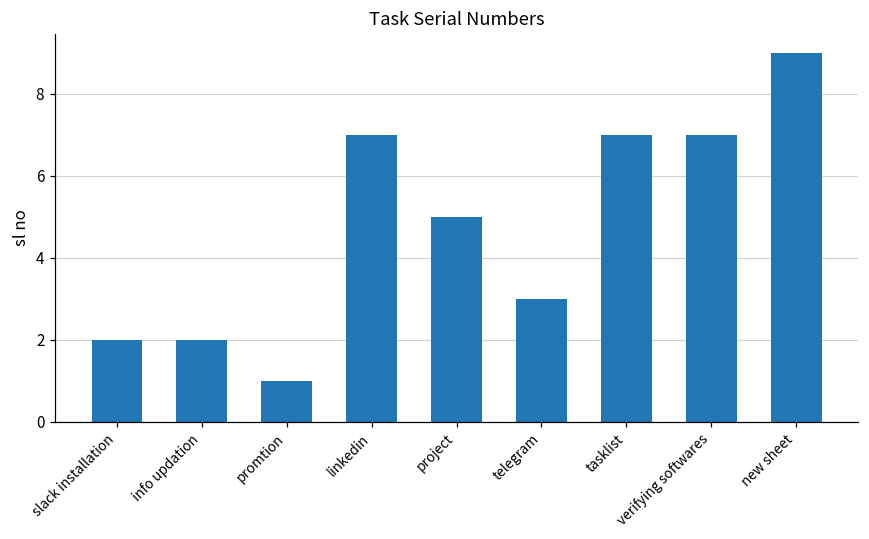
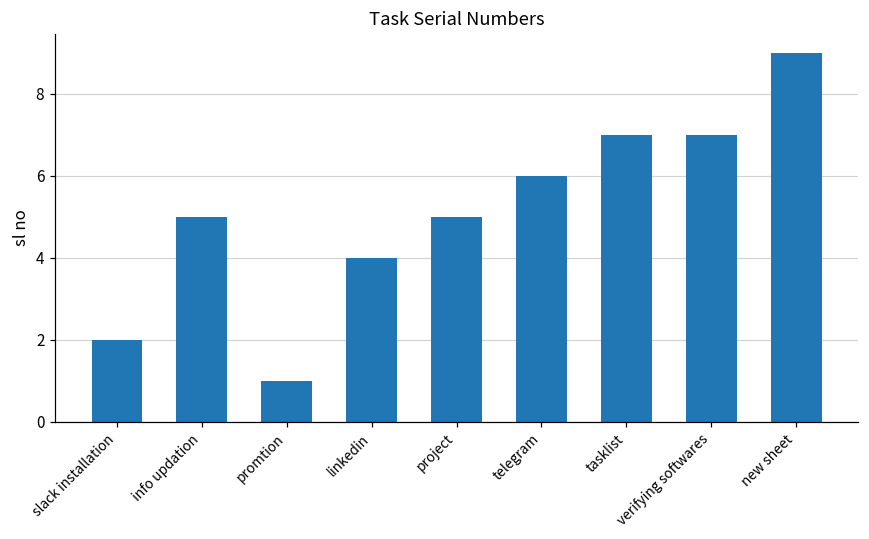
info updation: 2 -> 5
linkedin: 7 -> 4
telegram: 3 -> 6
